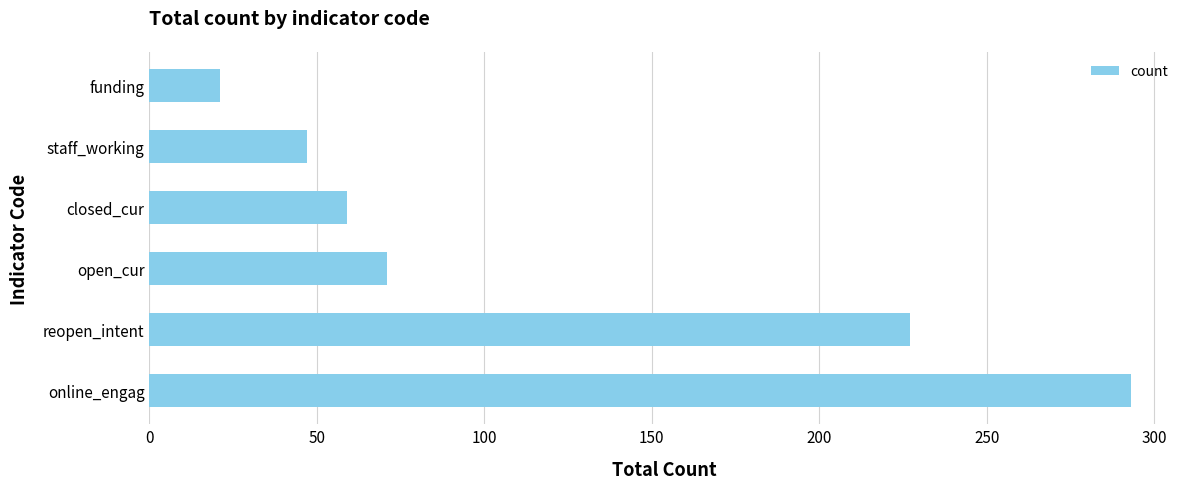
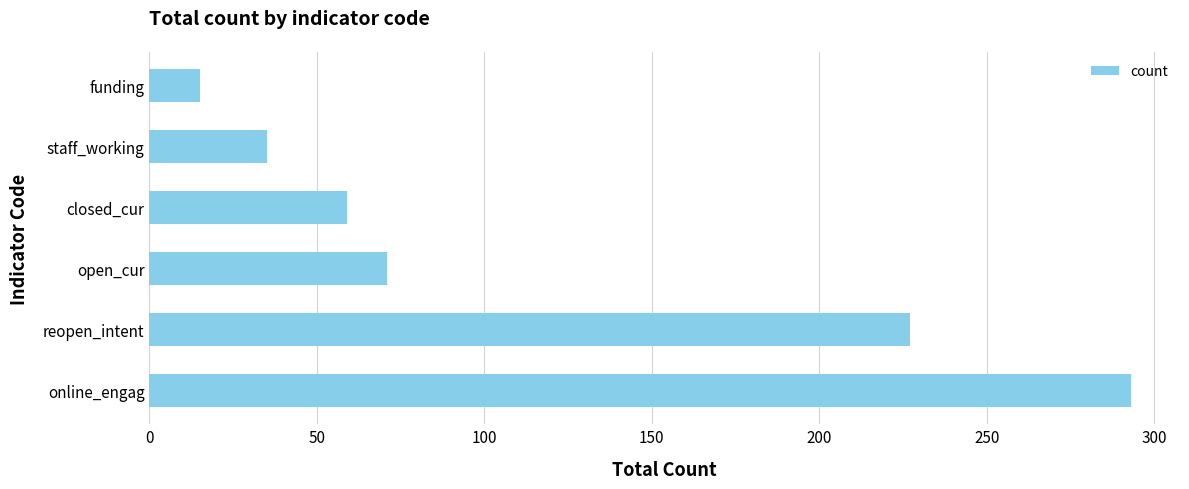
funding: 21 -> 15
staff_working: 47 -> 35
